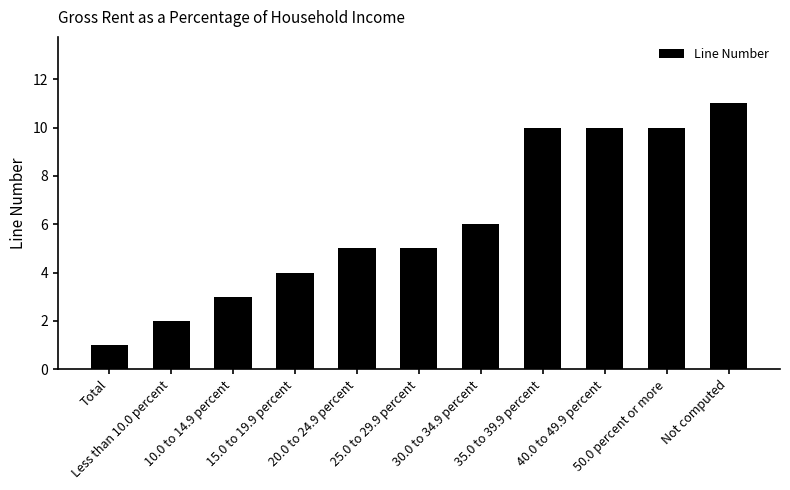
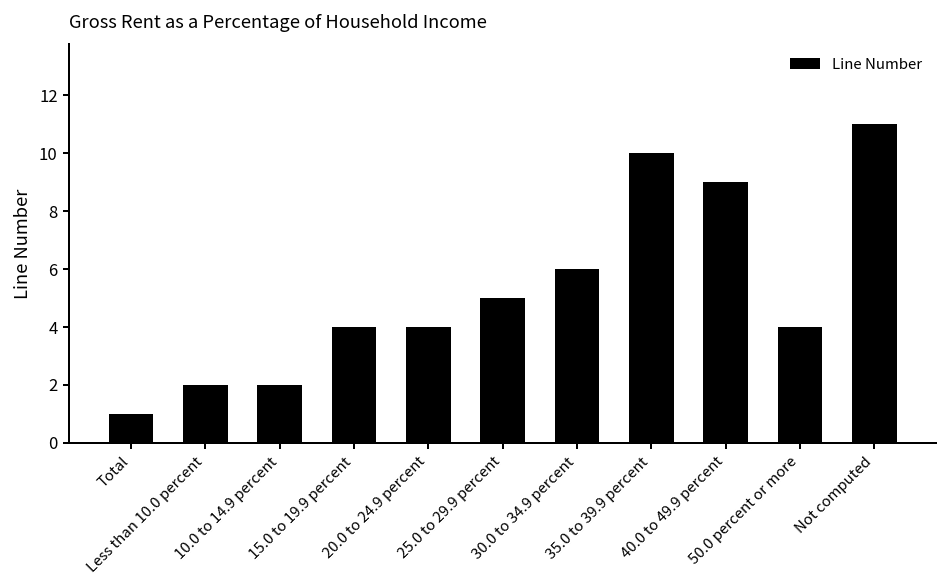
10.0 to 14.9 percent: 3 -> 2
20.0 to 24.9 percent: 5 -> 4
40.0 to 49.9 percent: 10 -> 9
50.0 percent or more: 10 -> 4
